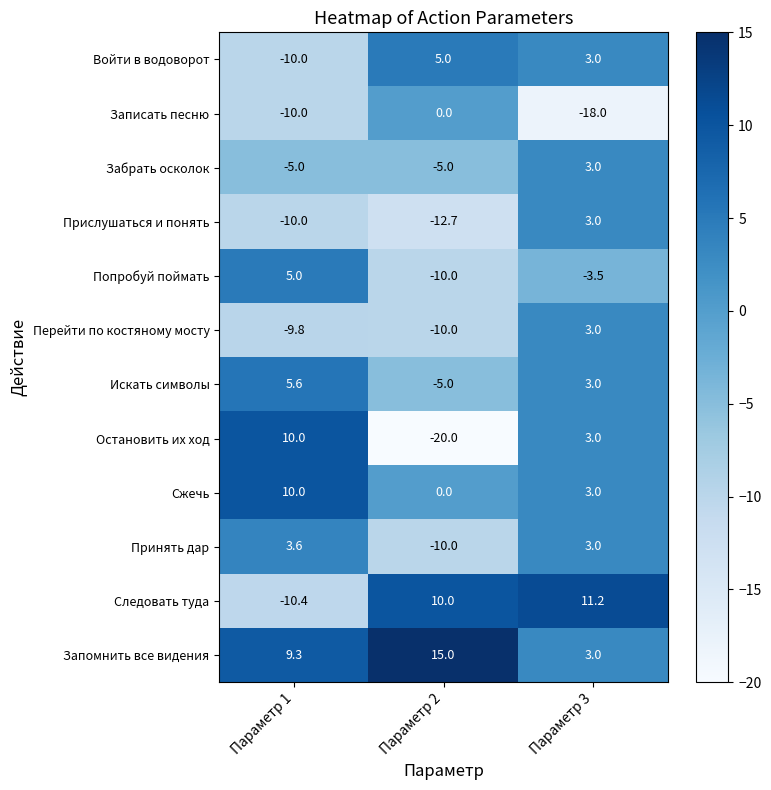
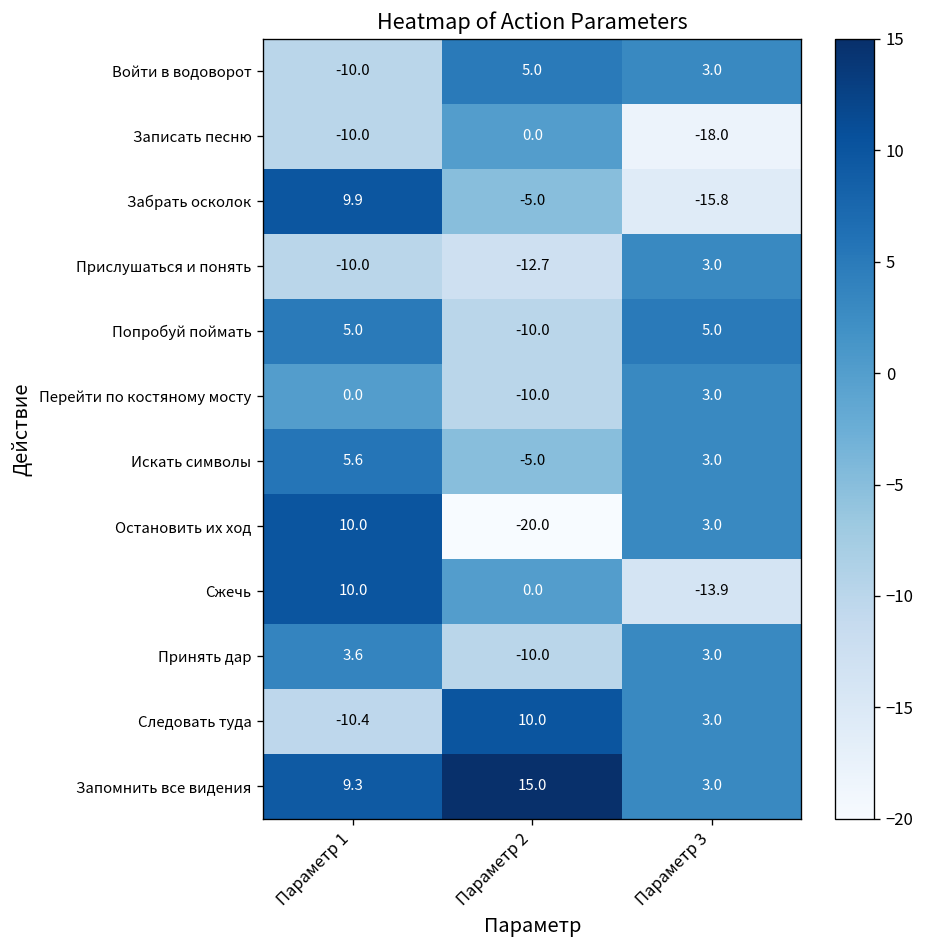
Забрать осколок, Параметр 1: -5.0 -> 9.9
Забрать осколок, Параметр 3: 3.0 -> -15.8
Попробуй поймать, Параметр 3: -3.5 -> 5.0
Перейти по костяному мосту, Параметр 1: -9.8 -> 0.0
Сжечь, Параметр 3: 3.0 -> -13.9
Следовать туда, Параметр 3: 11.2 -> 3.0
